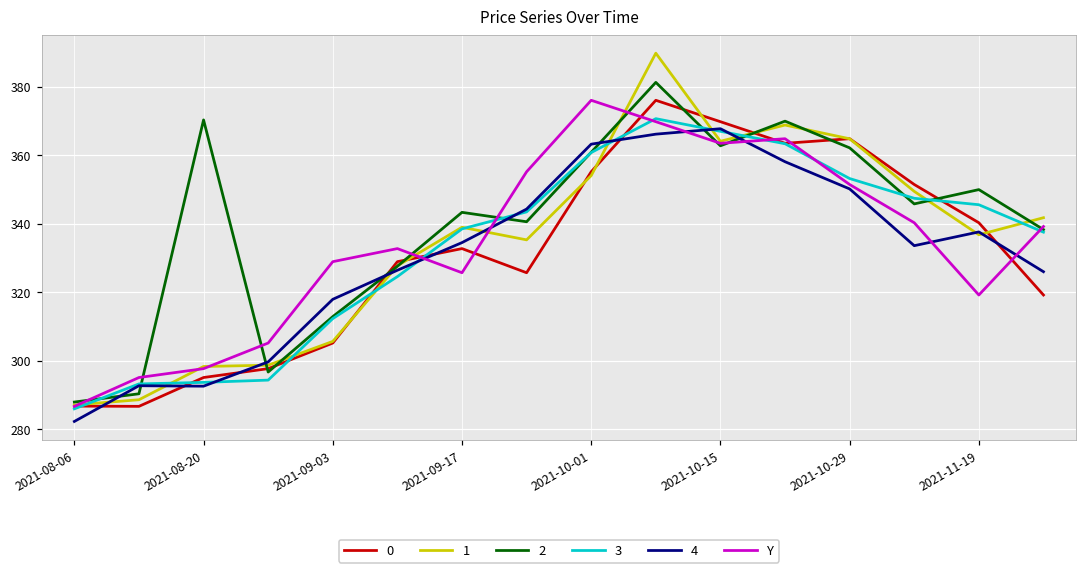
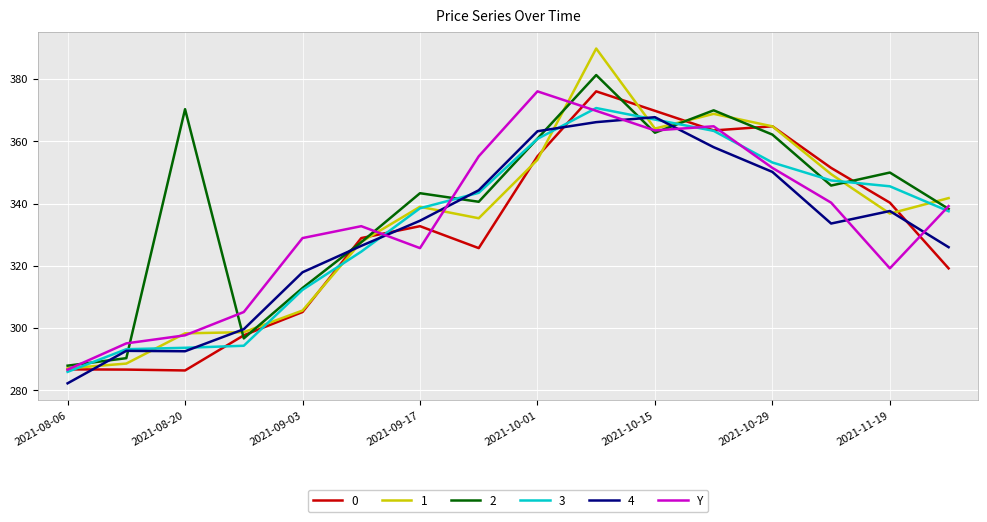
0, 2021-08-20: 295 -> 286
